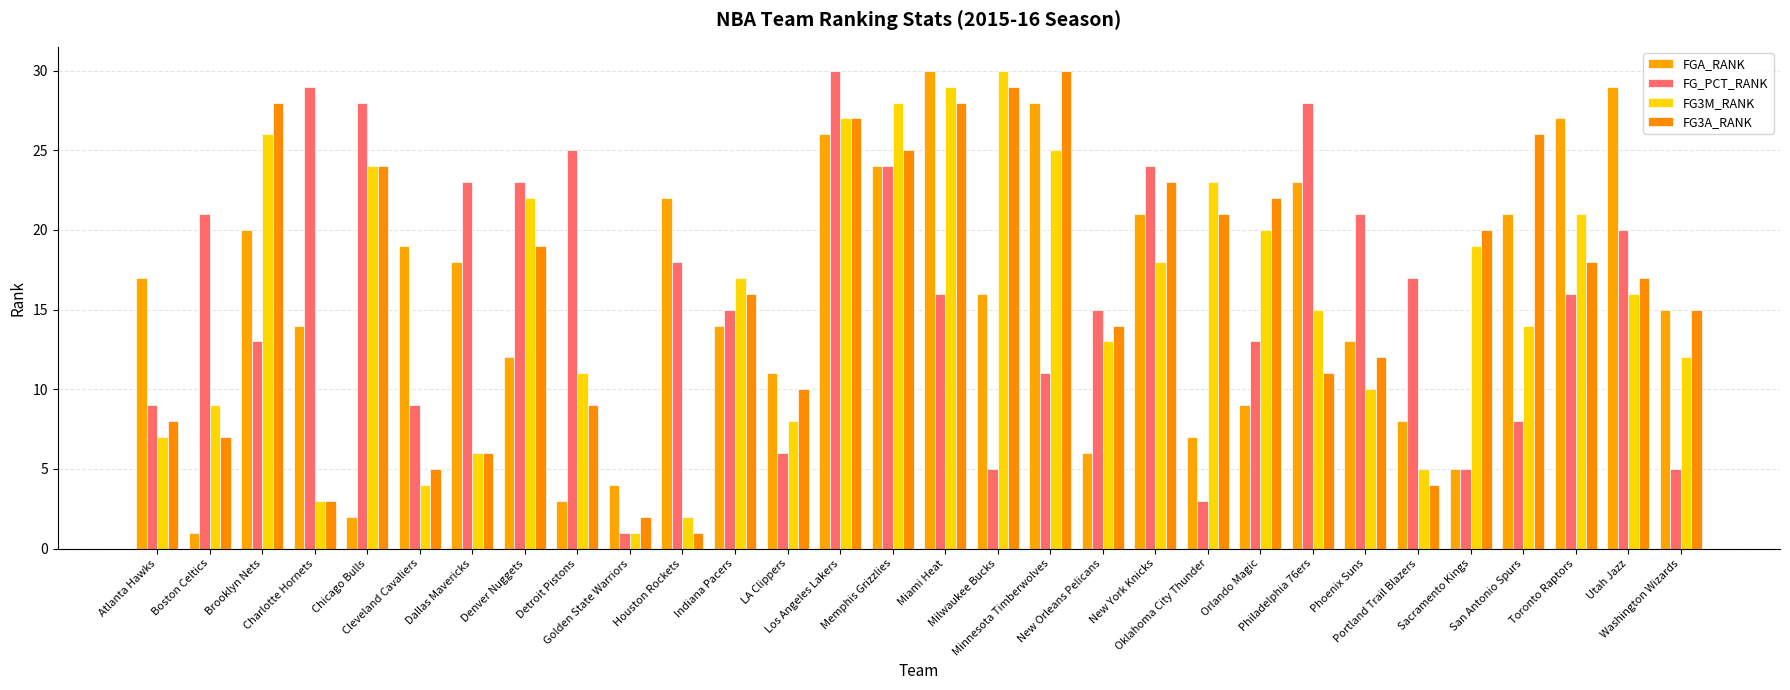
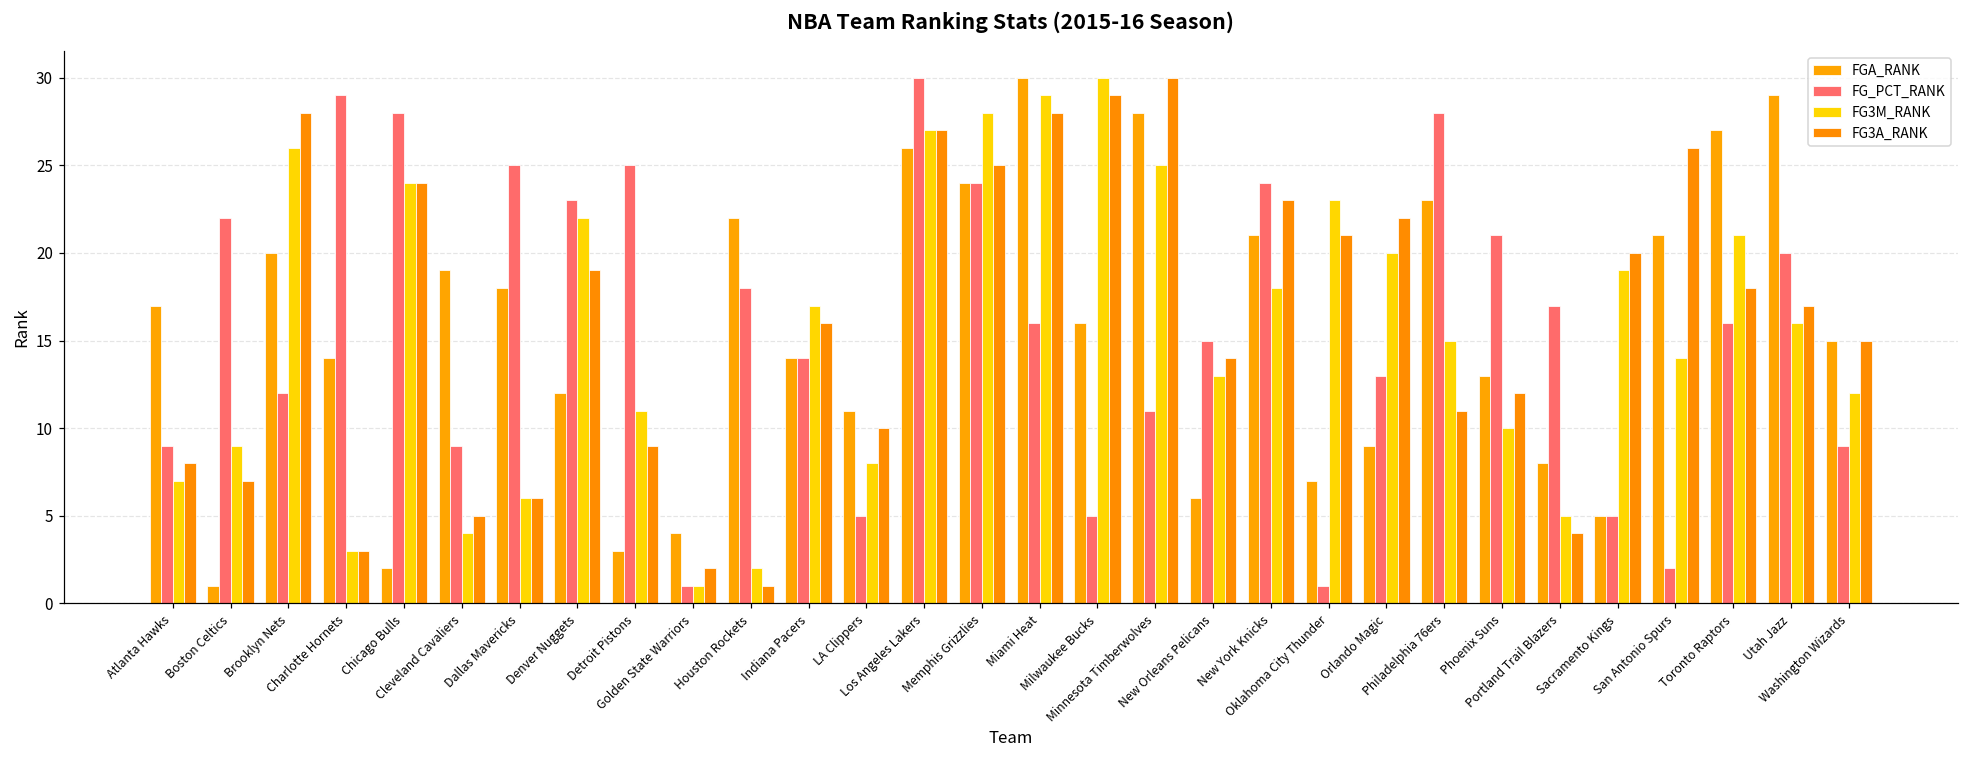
FG_PCT_RANK, Boston Celtics: 21 -> 22
FG_PCT_RANK, Brooklyn Nets: 13 -> 12
FG_PCT_RANK, Dallas Mavericks: 23 -> 25
FG_PCT_RANK, Indiana Pacers: 15 -> 14
FG_PCT_RANK, LA Clippers: 6 -> 5
FG_PCT_RANK, Oklahoma City Thunder: 3 -> 1
FG_PCT_RANK, San Antonio Spurs: 8 -> 2
FG_PCT_RANK, Washington Wizards: 5 -> 9
